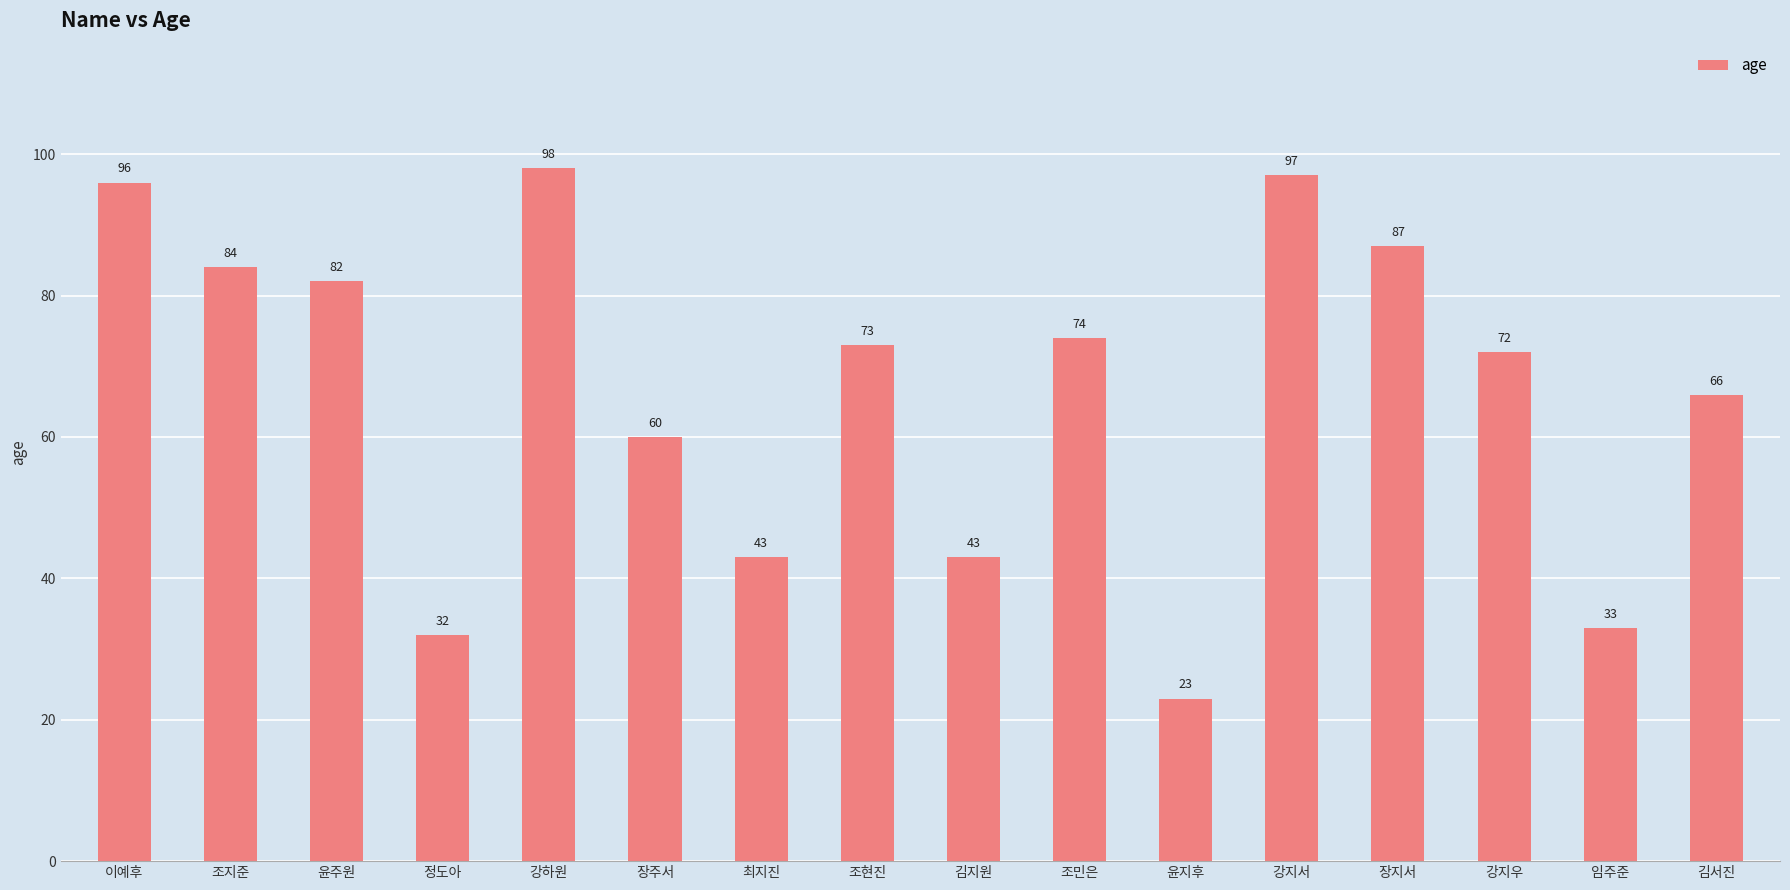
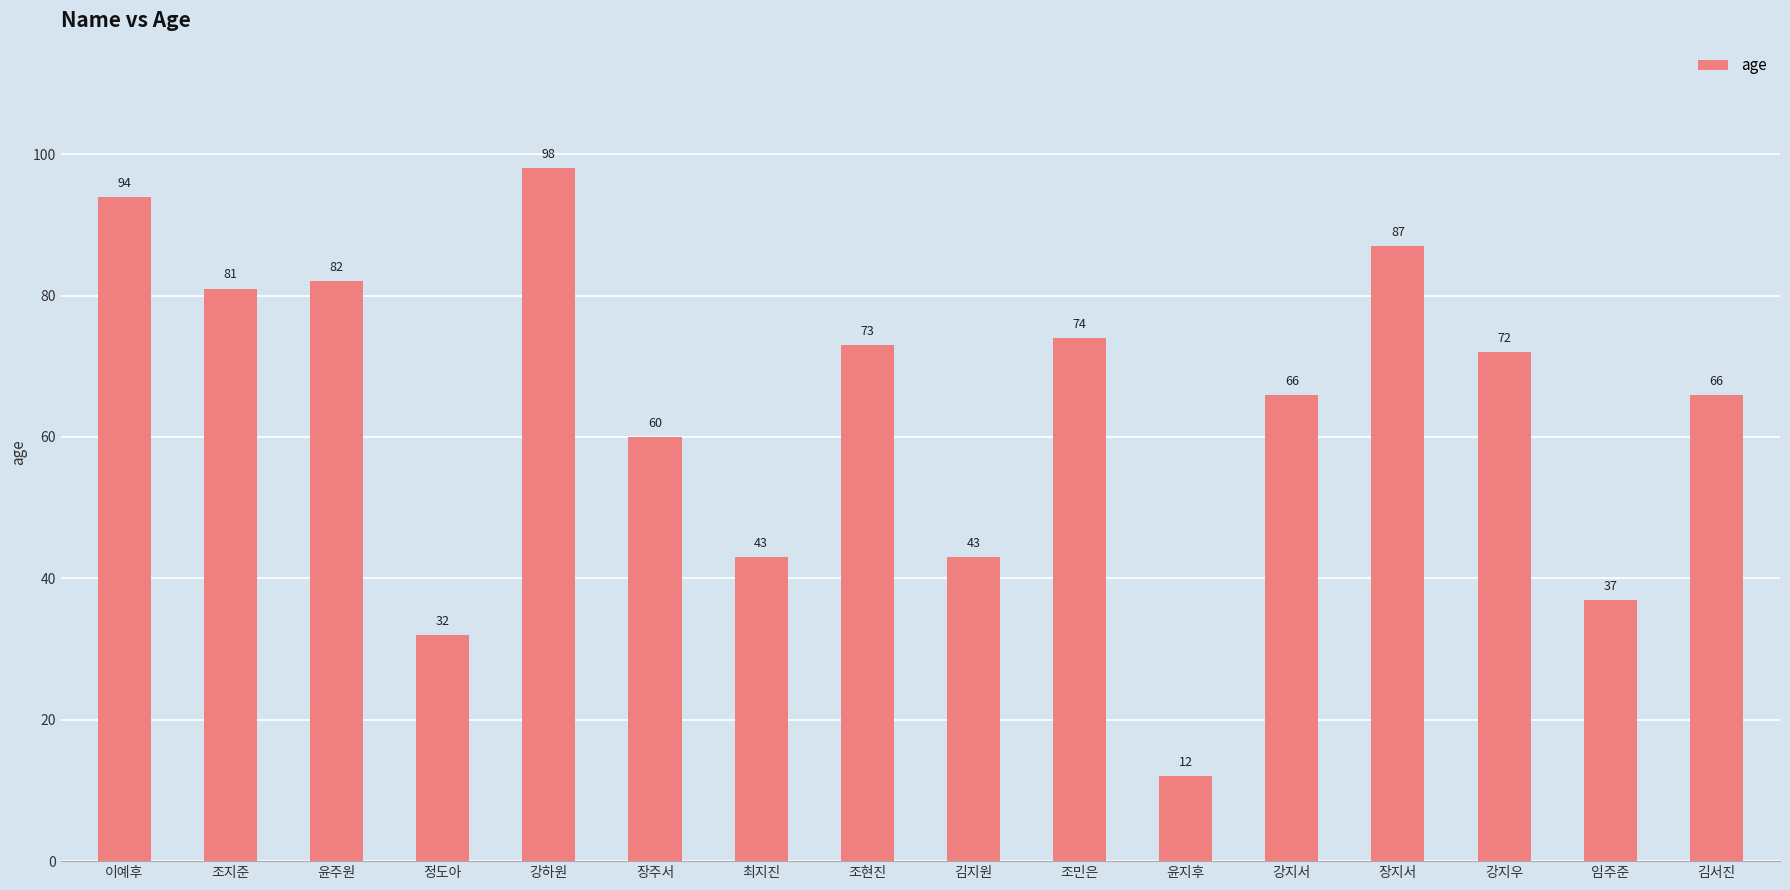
이예후: 96 -> 94
조지준: 84 -> 81
윤지후: 23 -> 12
강지서: 97 -> 66
임주준: 33 -> 37
